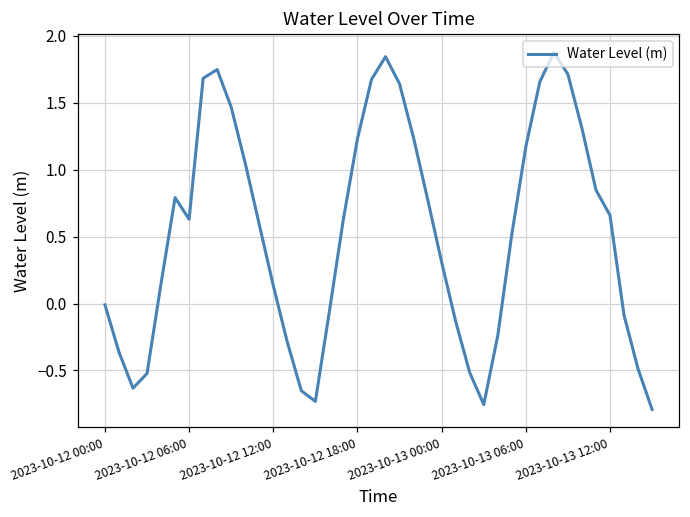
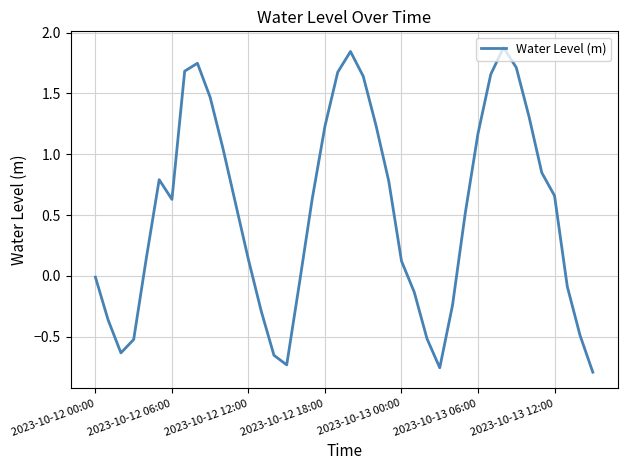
2023-10-13 00:00: 0.31 -> 0.12
